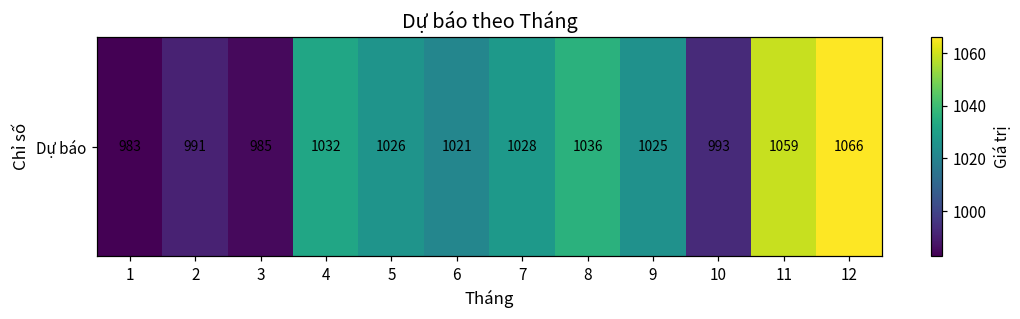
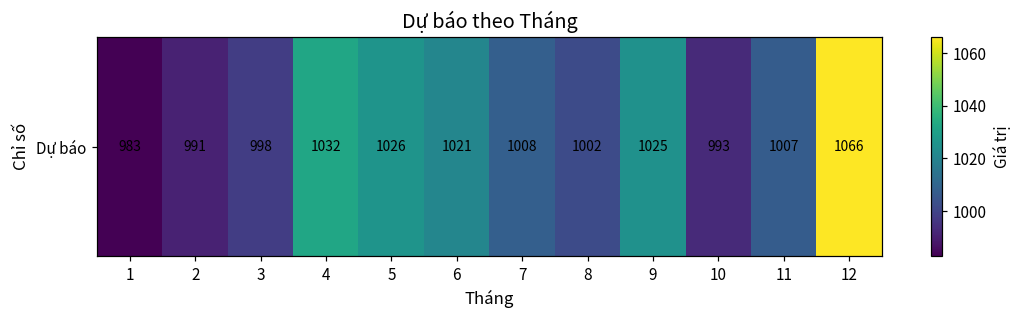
Dự báo, 3: 985 -> 998
Dự báo, 7: 1028 -> 1008
Dự báo, 8: 1036 -> 1002
Dự báo, 11: 1059 -> 1007
